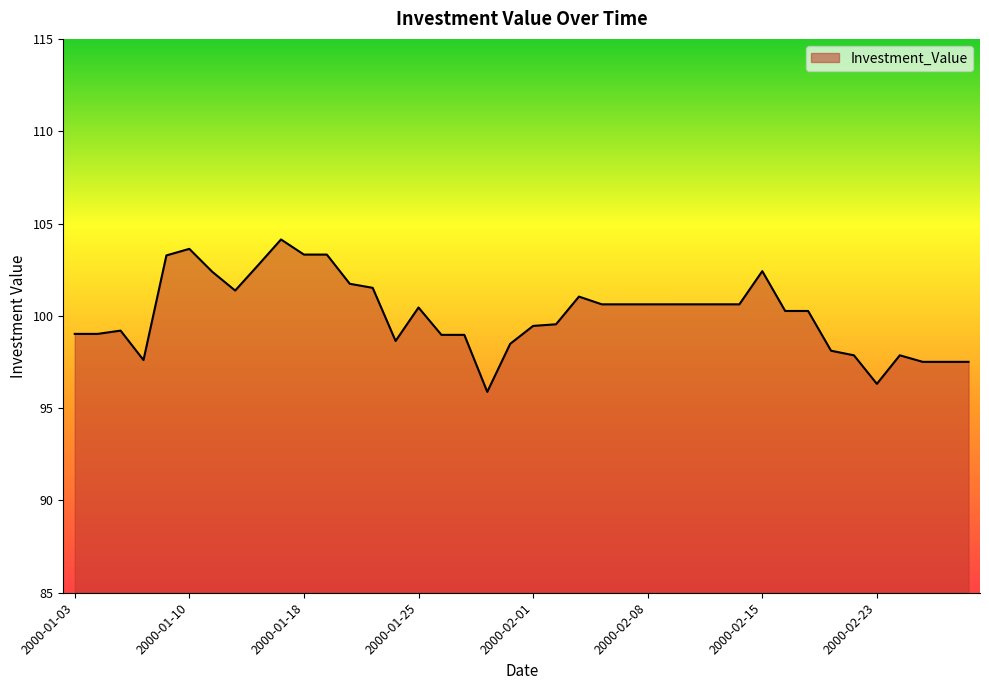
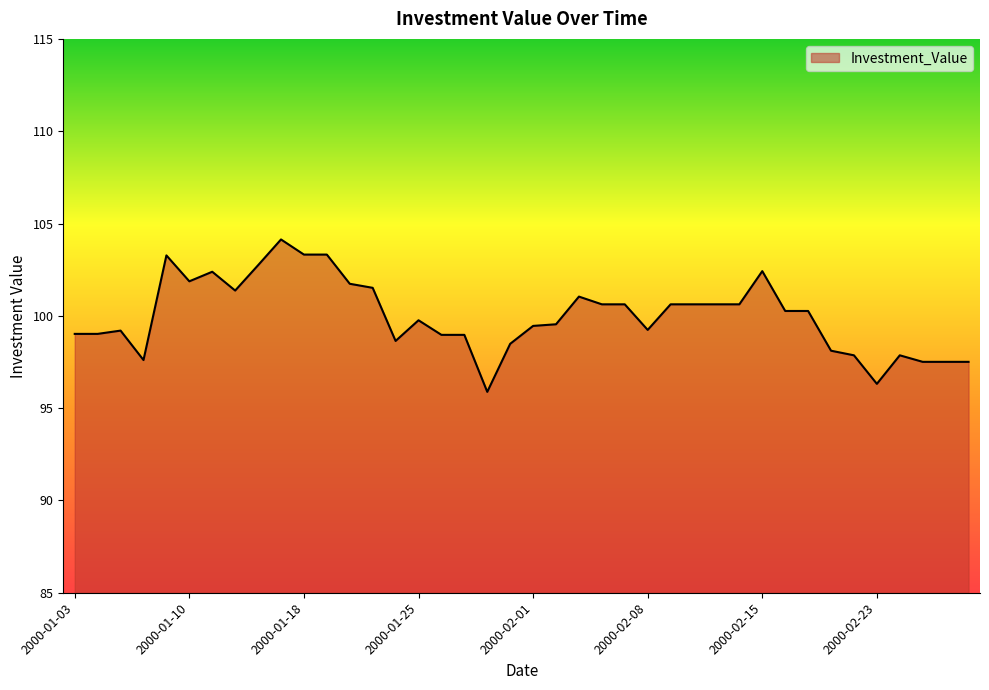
2000-01-10: 103.6 -> 101.9
2000-01-25: 100.5 -> 99.8
2000-02-08: 100.6 -> 99.2
